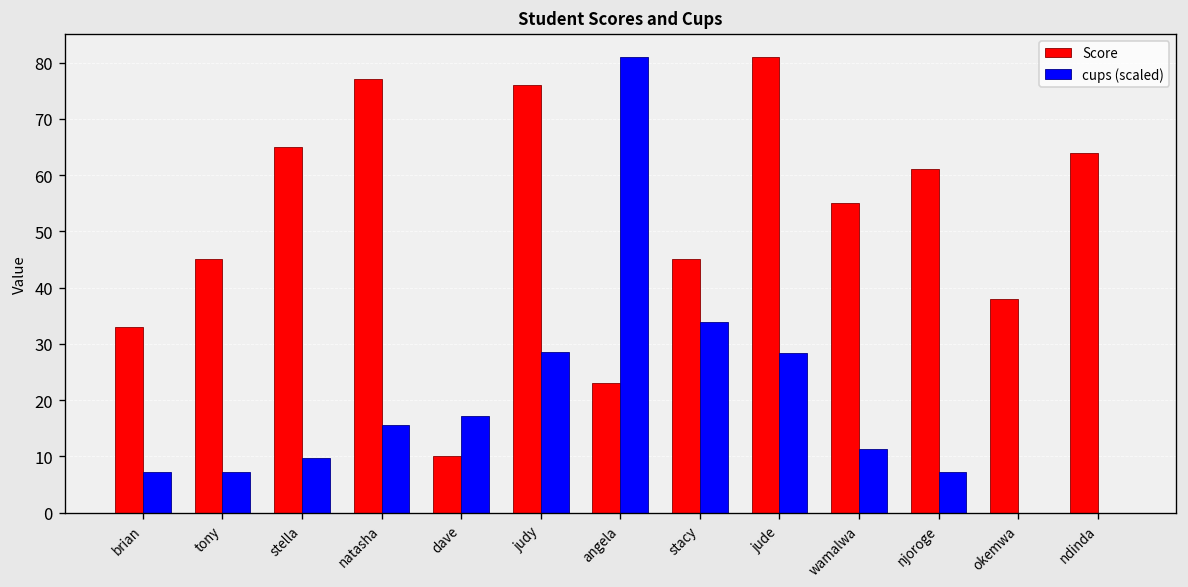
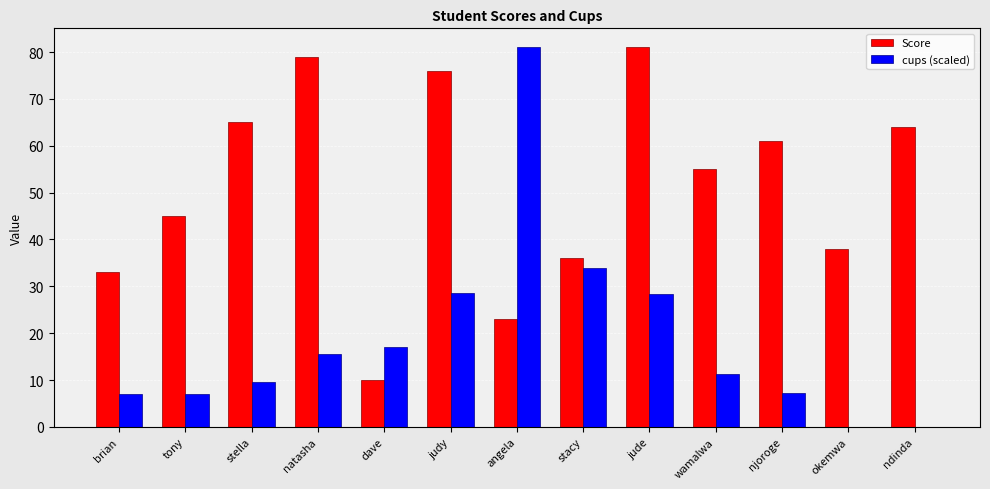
Score, natasha: 77 -> 79
Score, stacy: 45 -> 36
